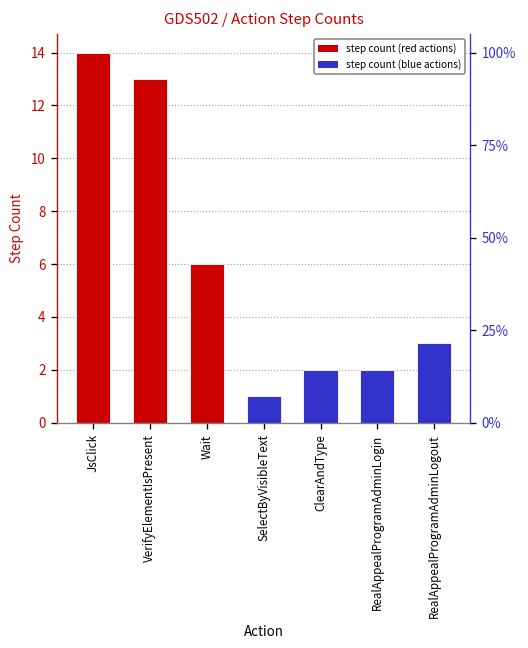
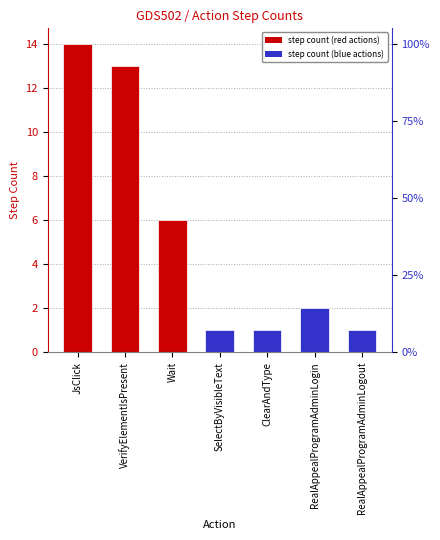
ClearAndType: 2 -> 1
RealAppealProgramAdminLogout: 3 -> 1
